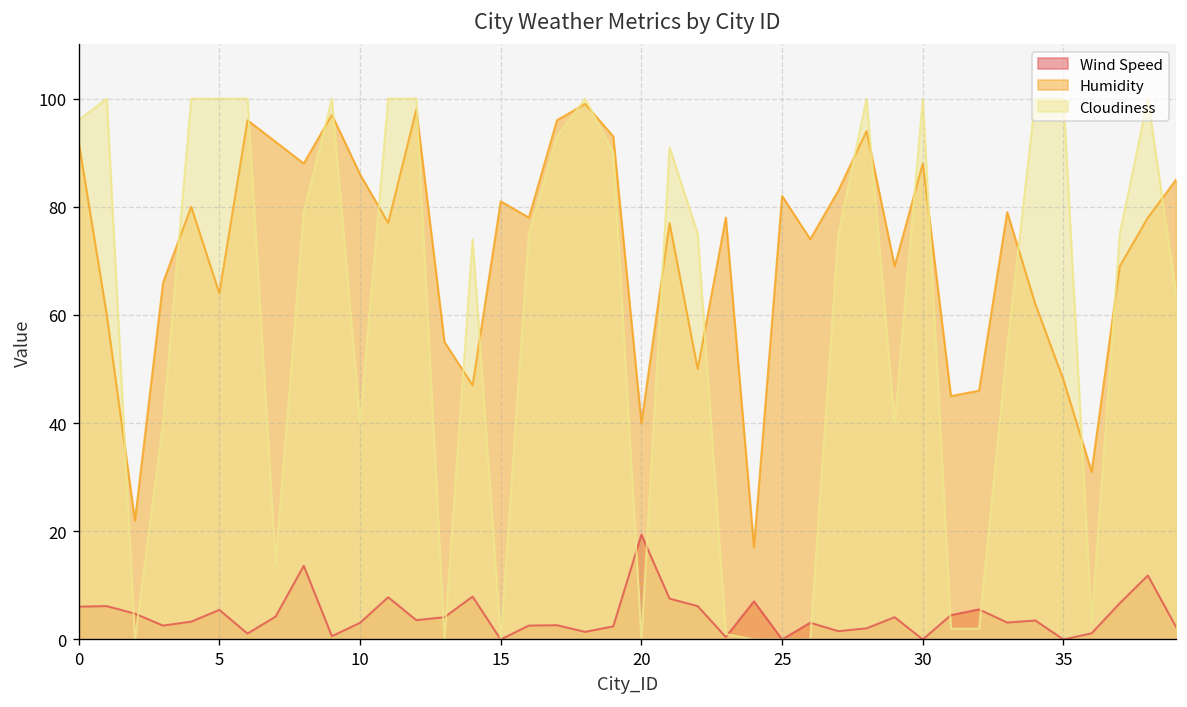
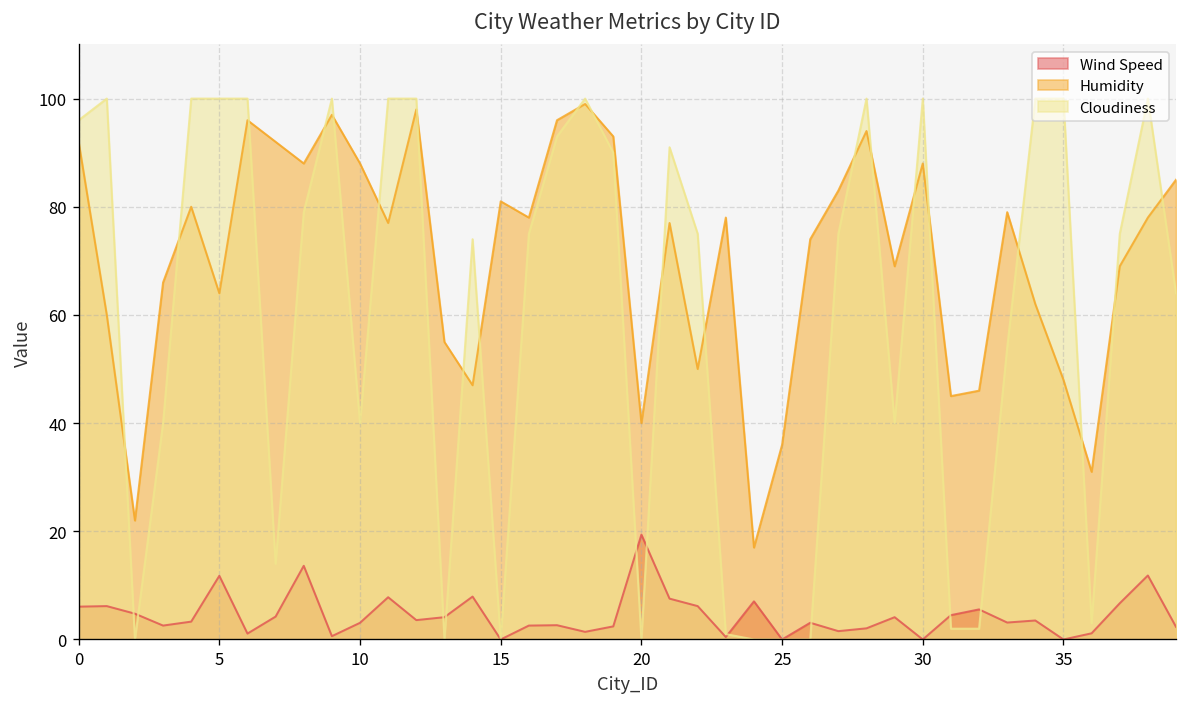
Wind Speed, 5: 5 -> 12
Humidity, 10: 86 -> 88
Humidity, 25: 82 -> 36
